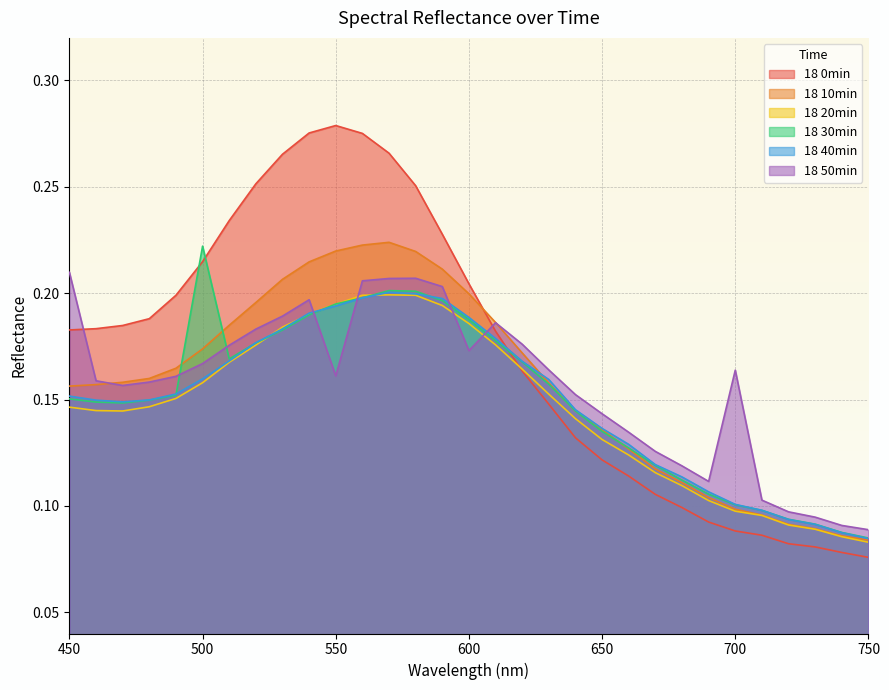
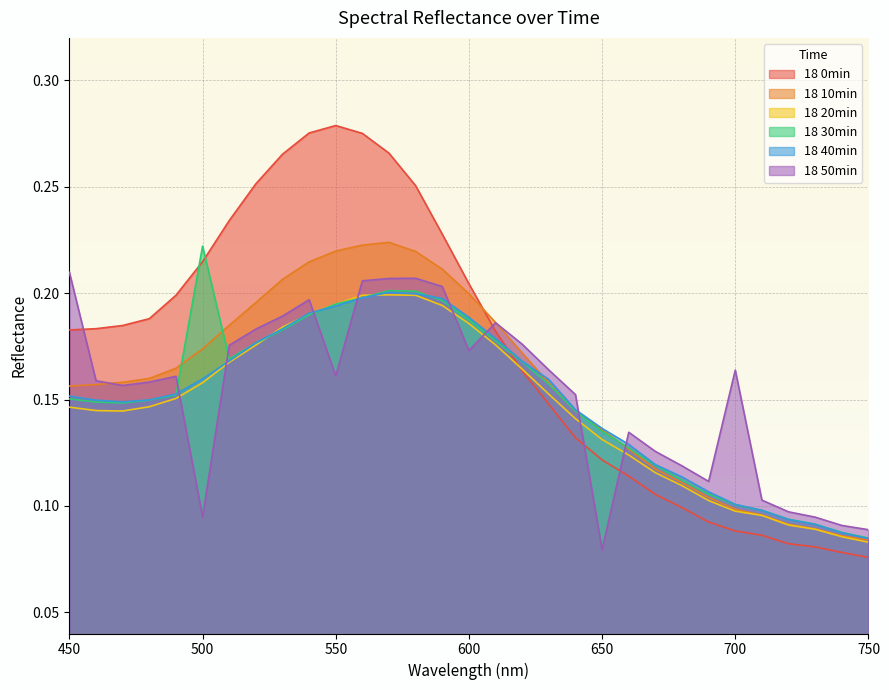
18 50min, 500: 0.167 -> 0.095
18 50min, 650: 0.143 -> 0.079
